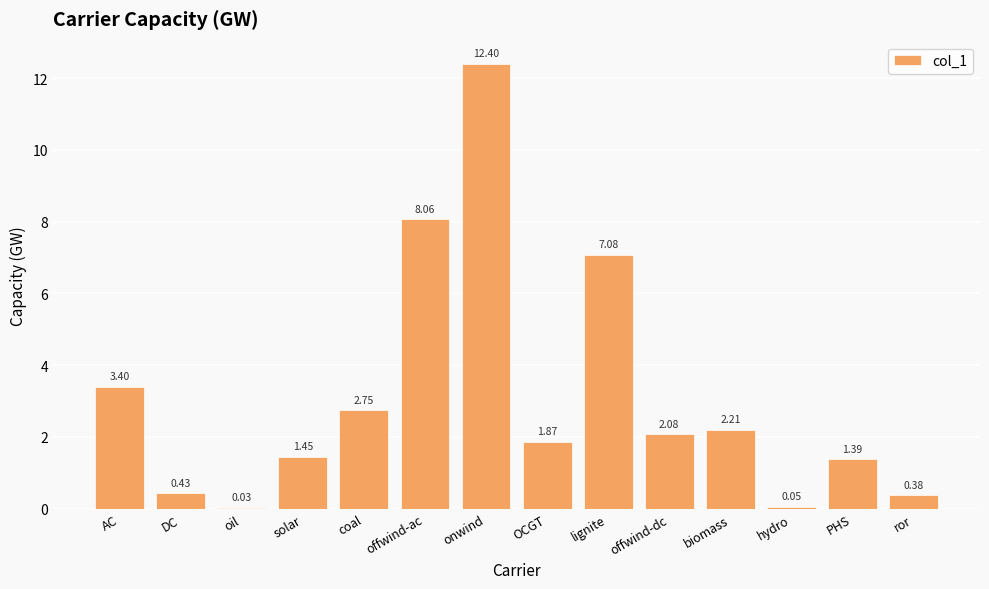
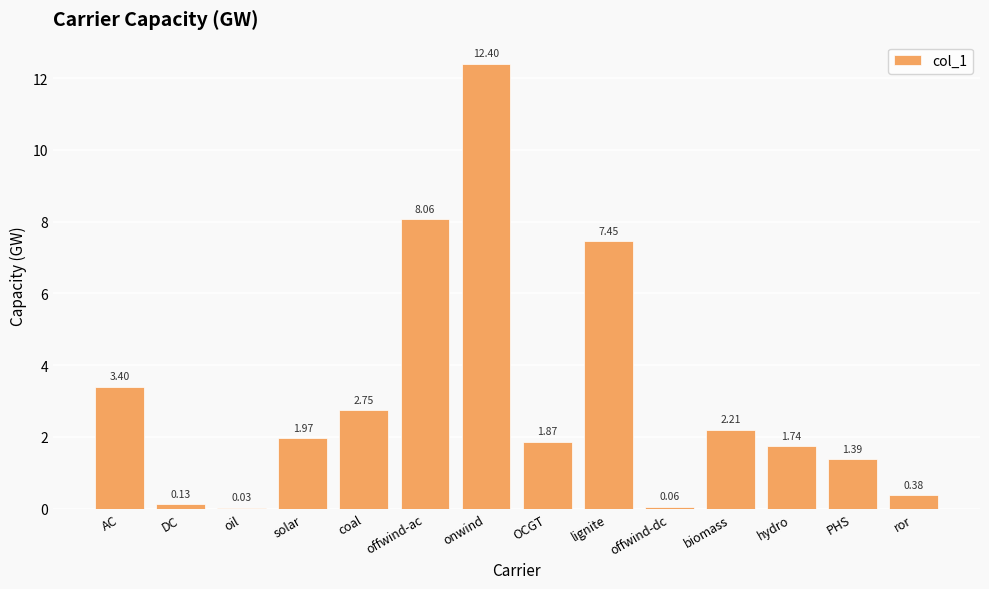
DC: 0.43 -> 0.13
solar: 1.45 -> 1.97
lignite: 7.08 -> 7.45
offwind-dc: 2.08 -> 0.06
hydro: 0.05 -> 1.74
